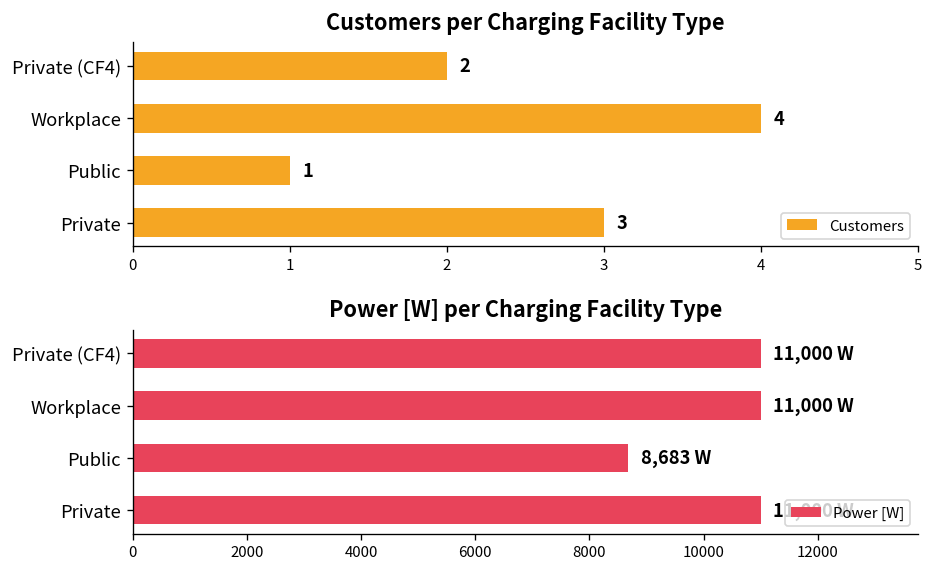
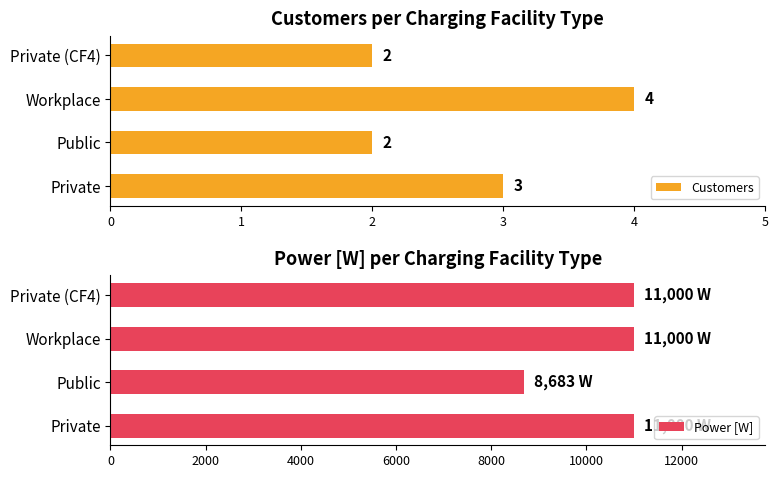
Customers per Charging Facility Type, Public: 1 -> 2
